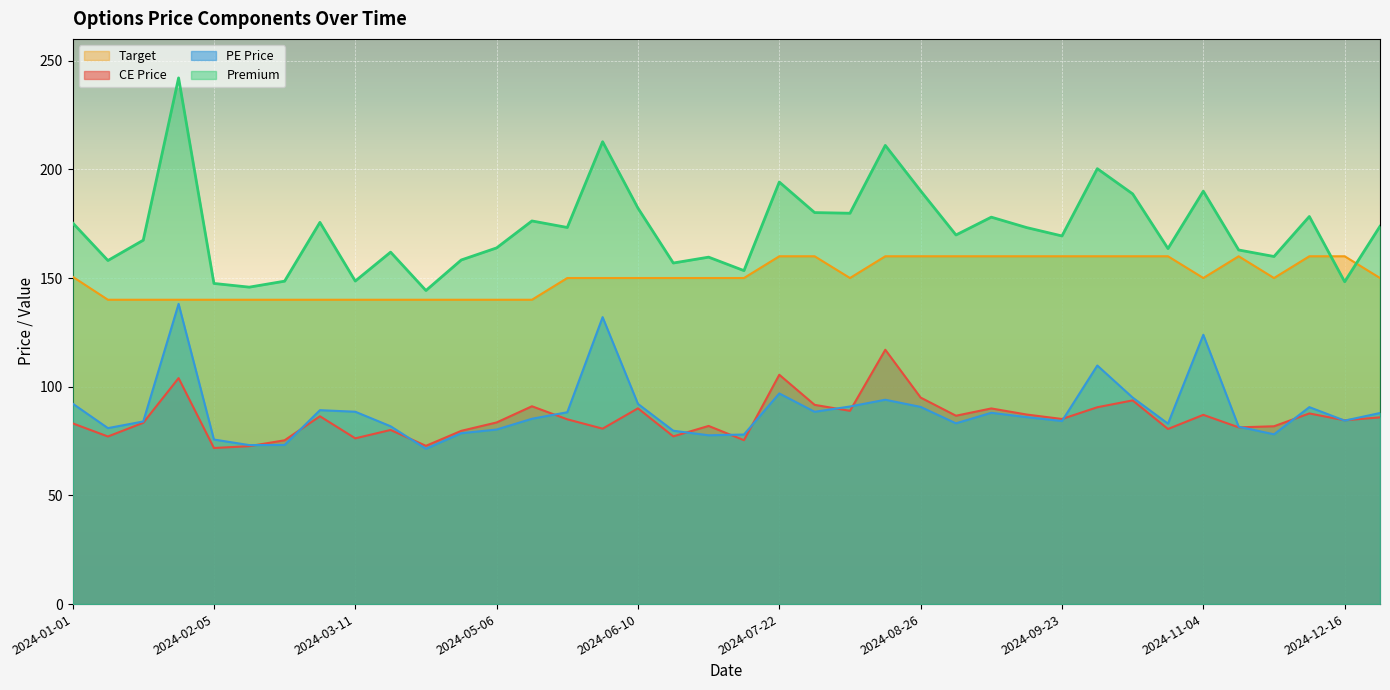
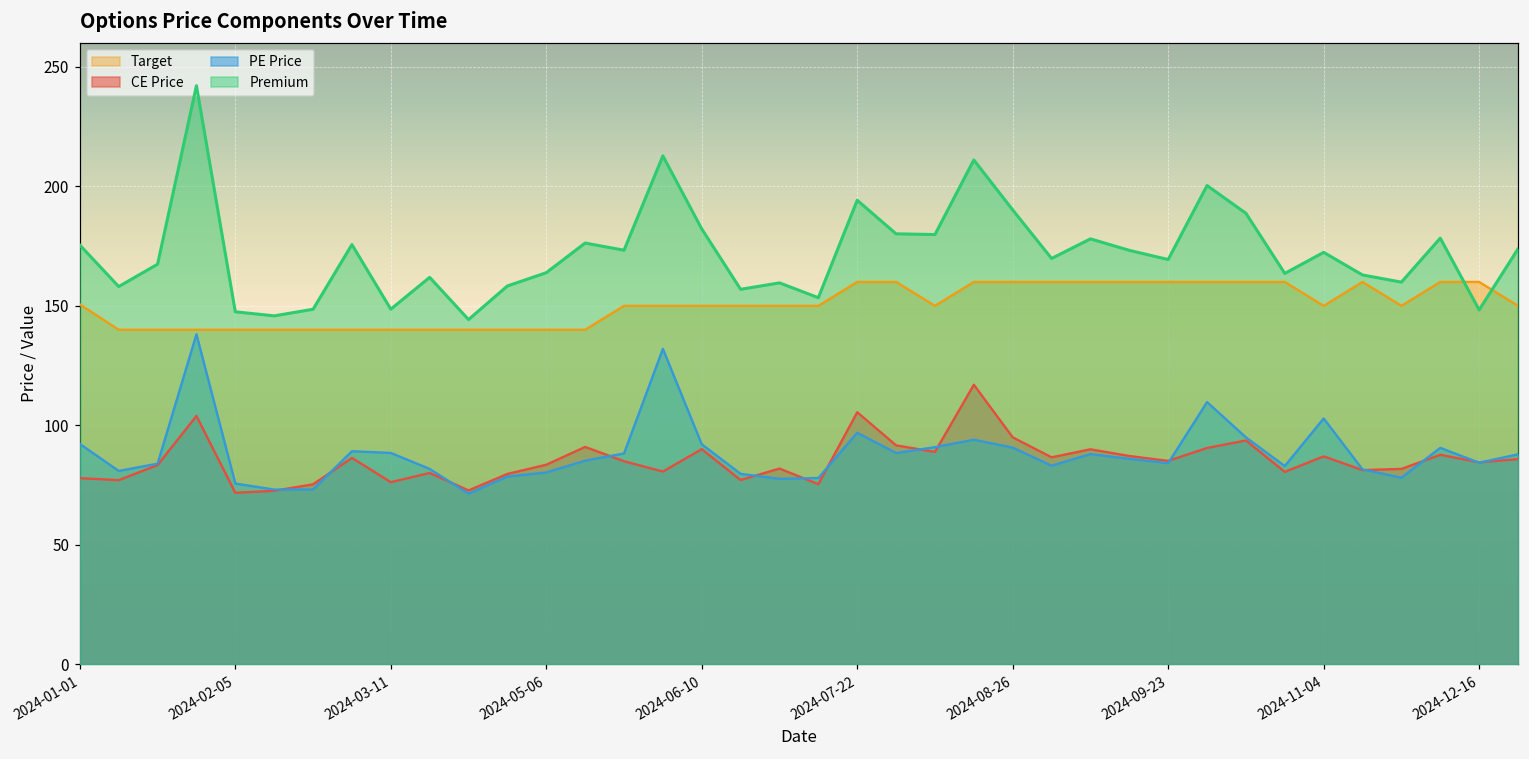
CE Price, 2024-01-01: 83 -> 78
PE Price, 2024-11-04: 124 -> 103
Premium, 2024-11-04: 190 -> 172
